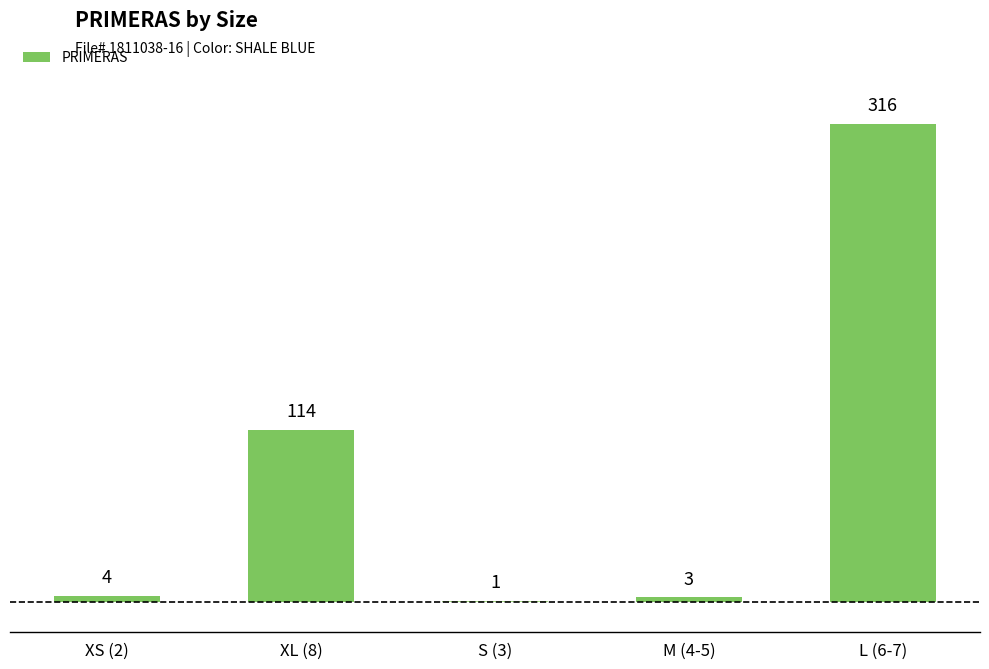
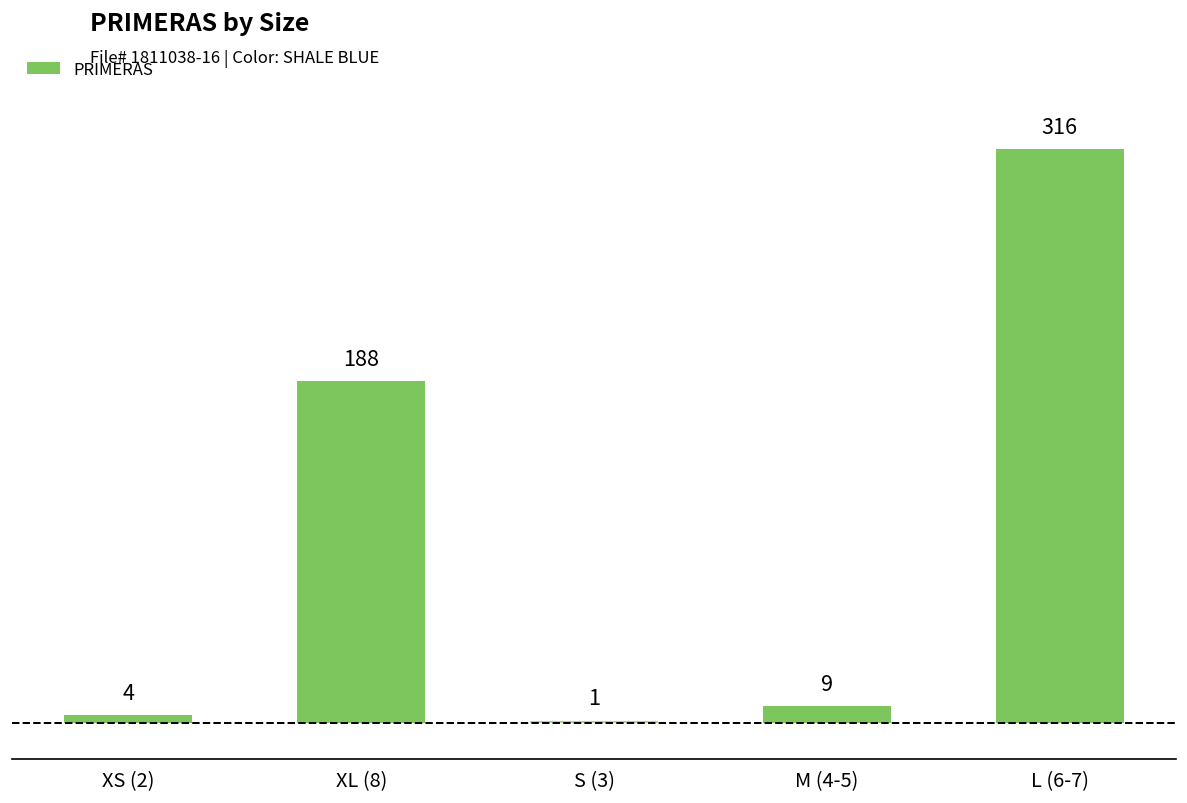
XL (8): 114 -> 188
M (4-5): 3 -> 9
